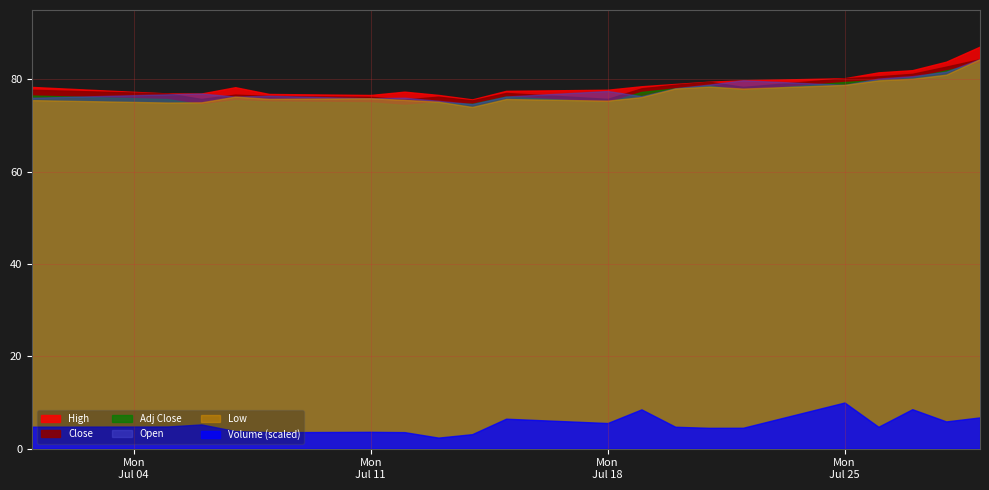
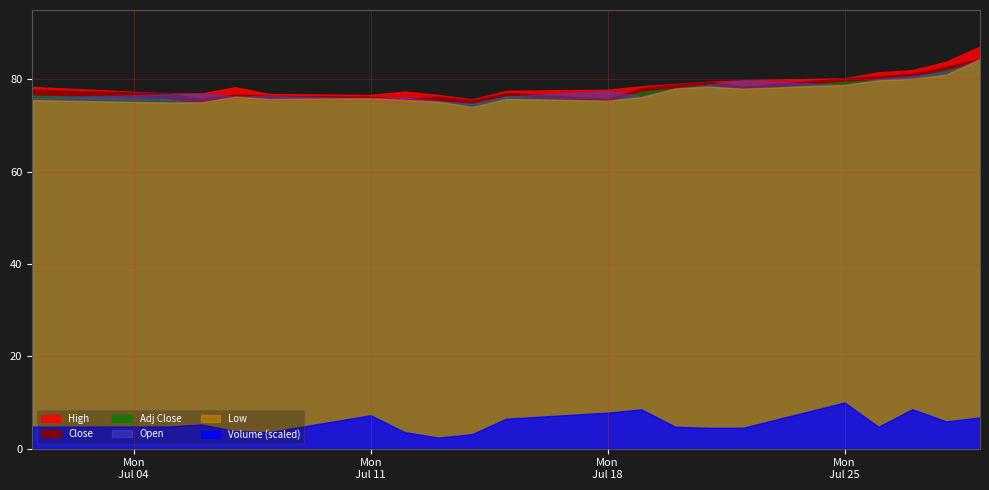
Volume (scaled), Mon Jul 11: 4 -> 7
Volume (scaled), Mon Jul 18: 6 -> 8
